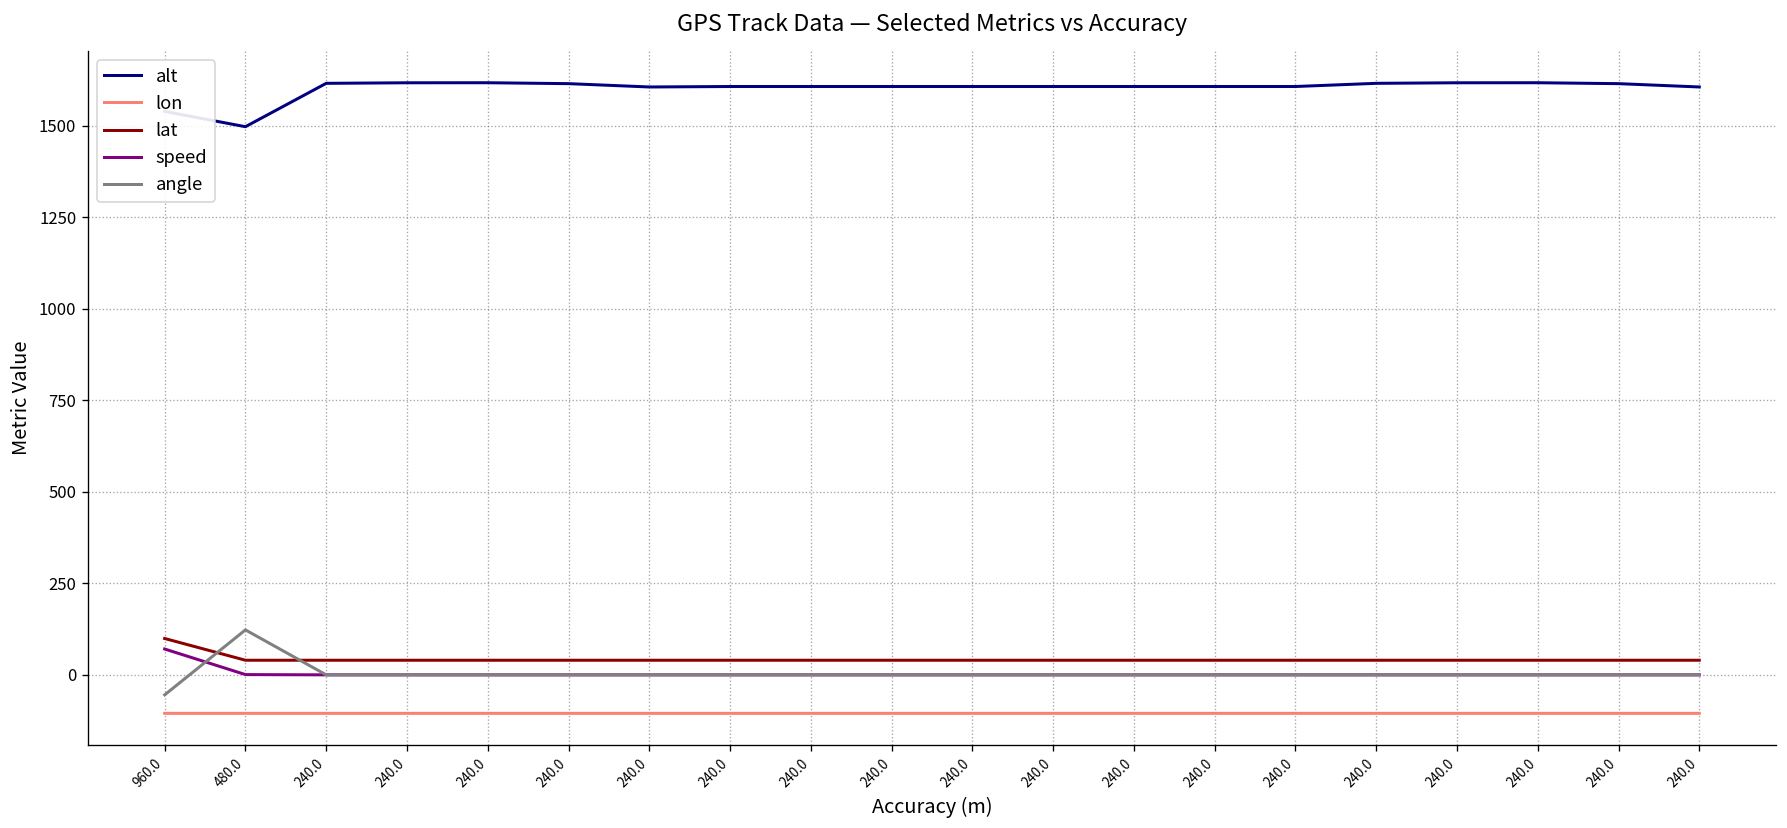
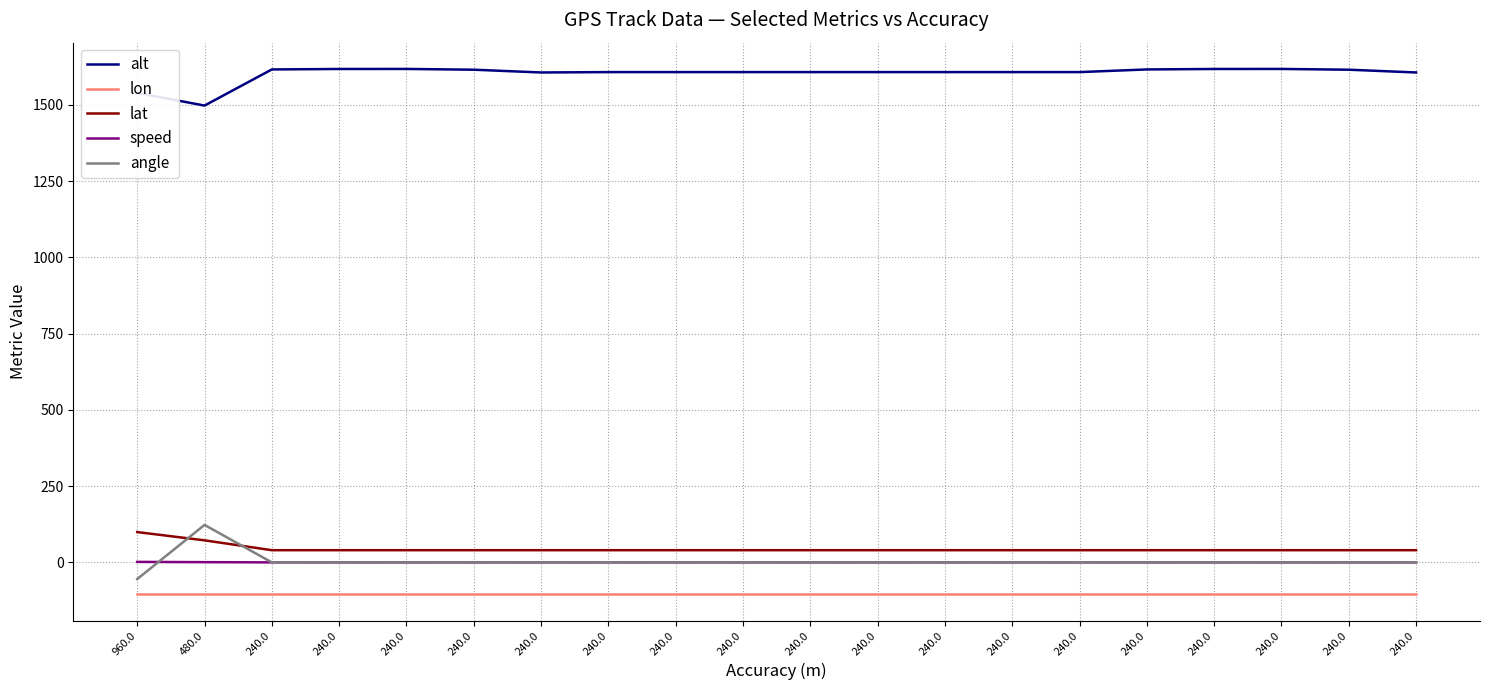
speed, 960.0: 70 -> 0
lat, 480.0: 40 -> 70
